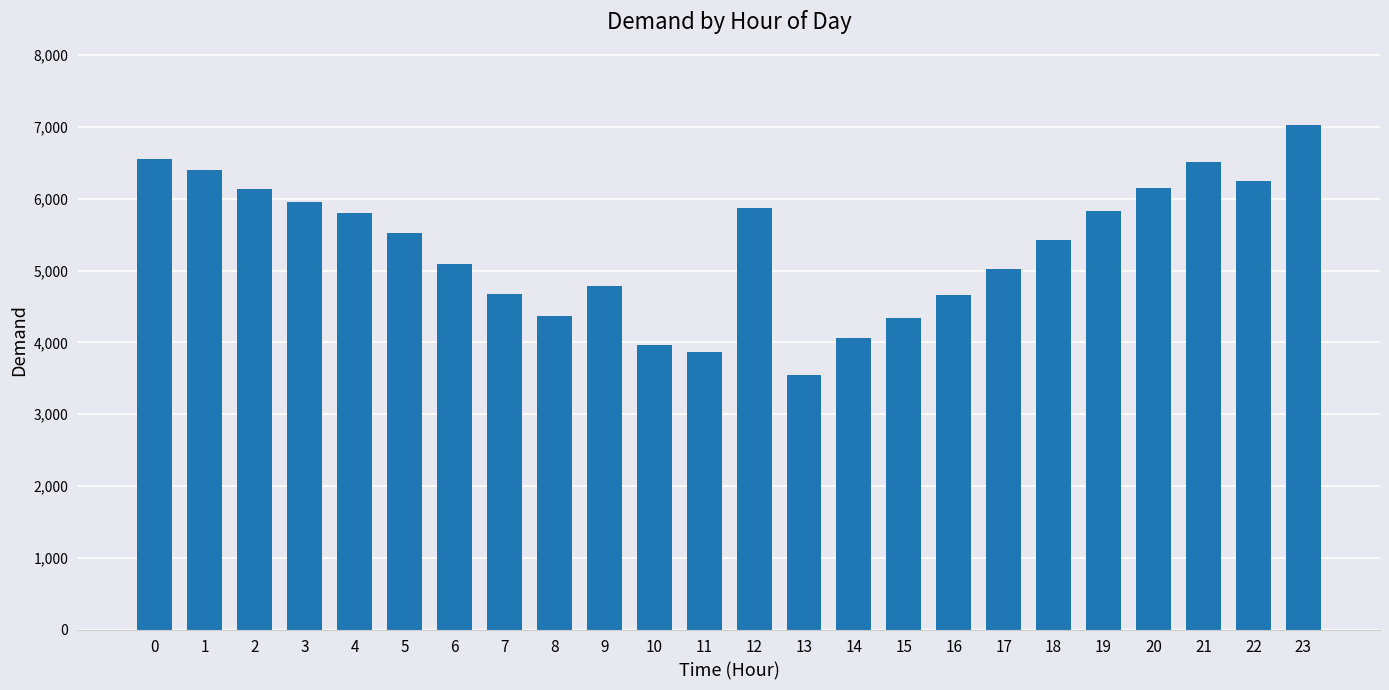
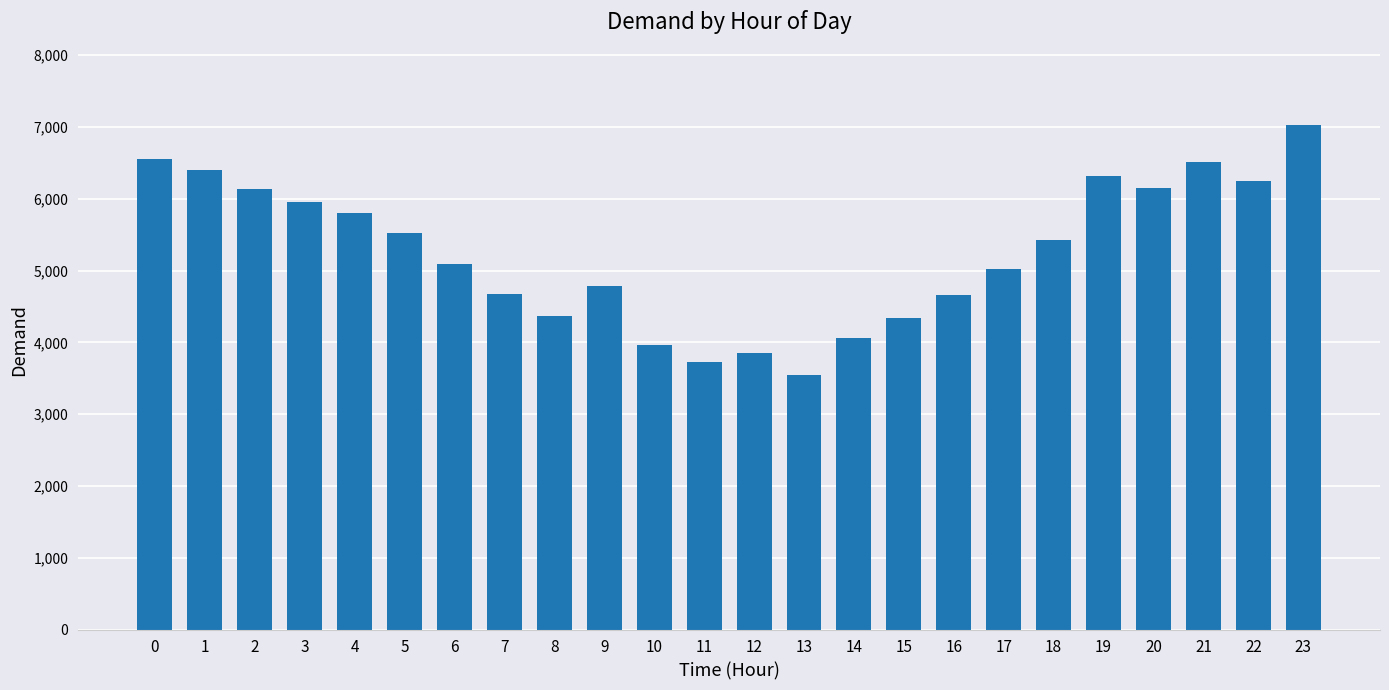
11: 3,900 -> 3,700
12: 5,900 -> 3,800
19: 5,800 -> 6,300
